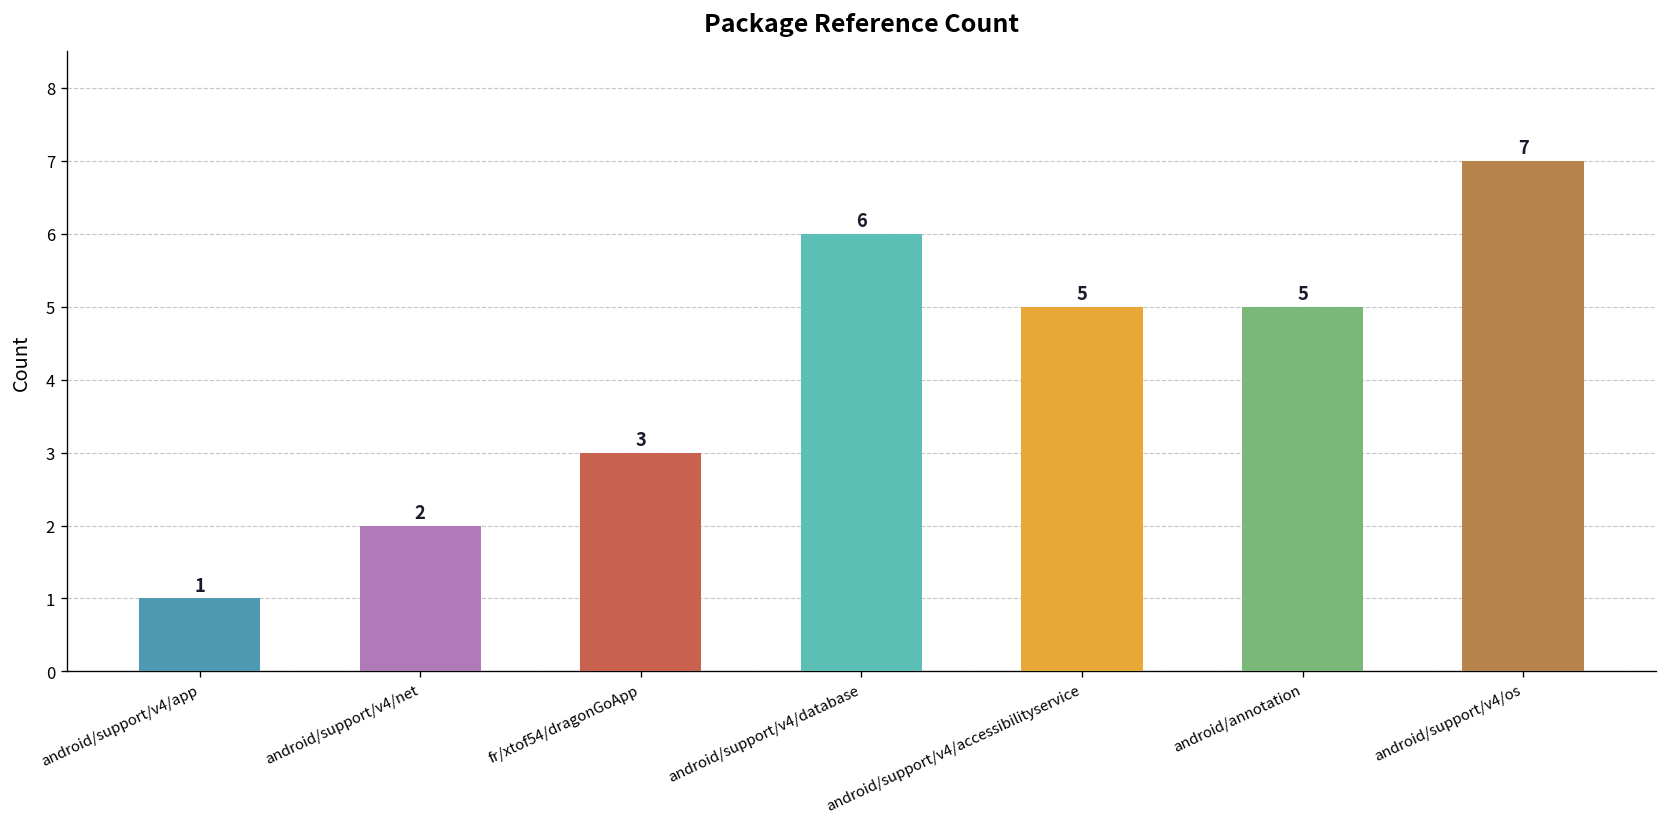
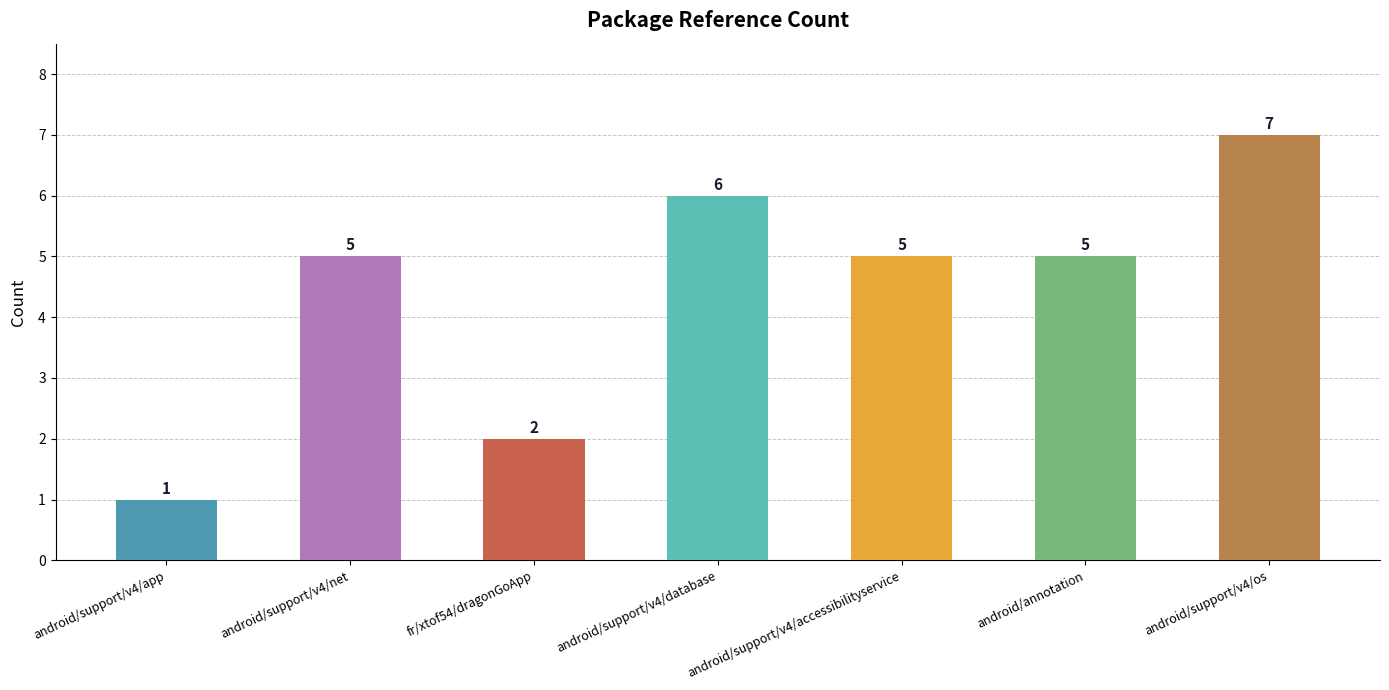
android/support/v4/net: 2 -> 5
fr/xtof54/dragonGoApp: 3 -> 2
